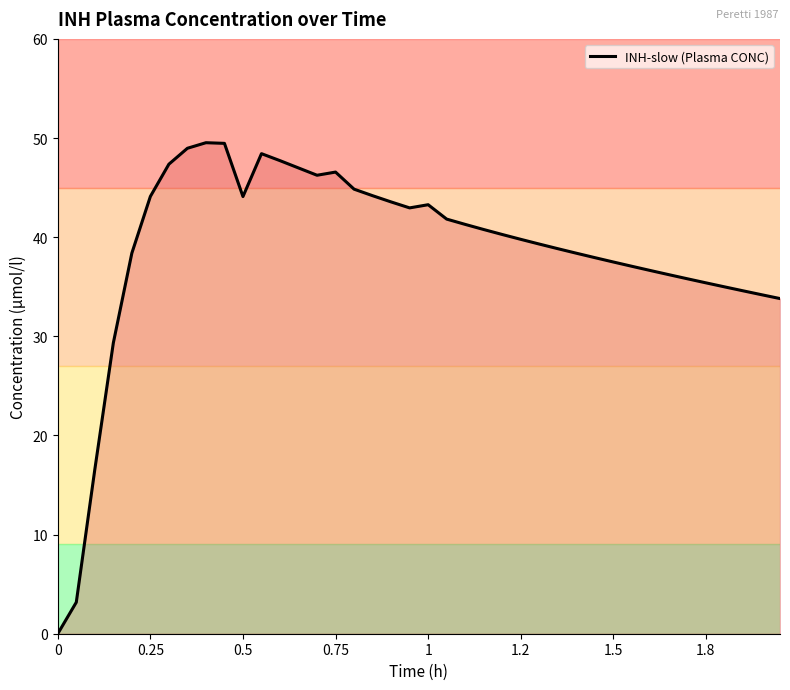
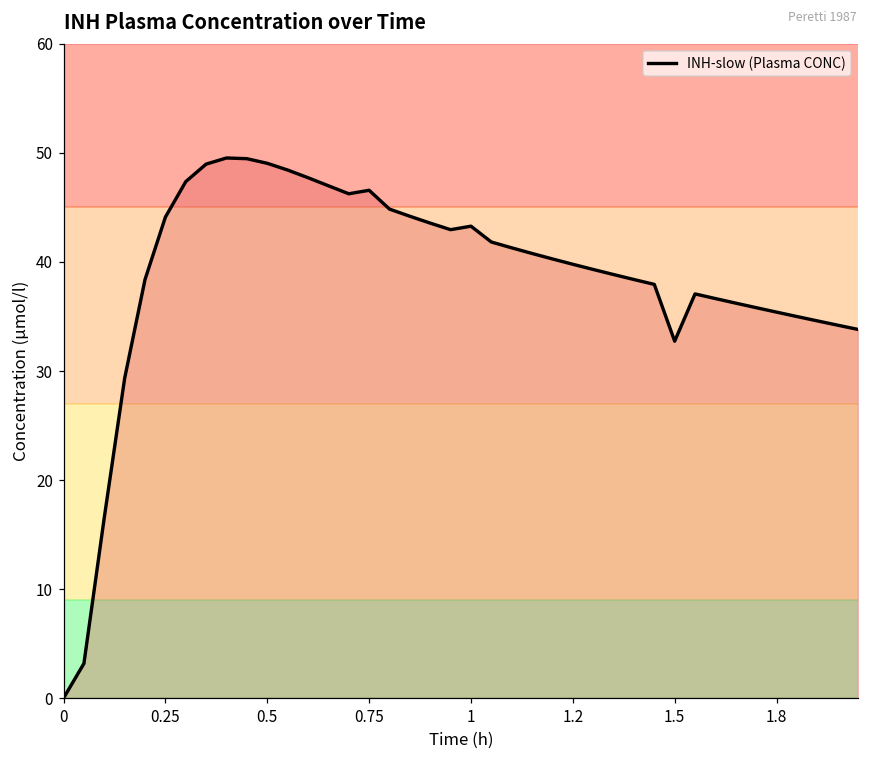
0.5: 44 -> 49
1.5: 37 -> 33
